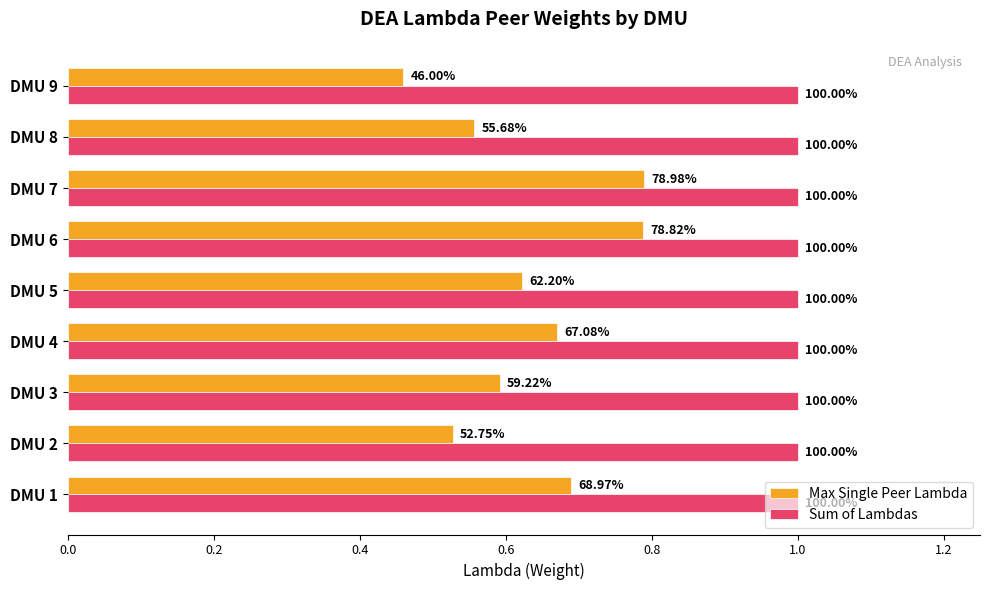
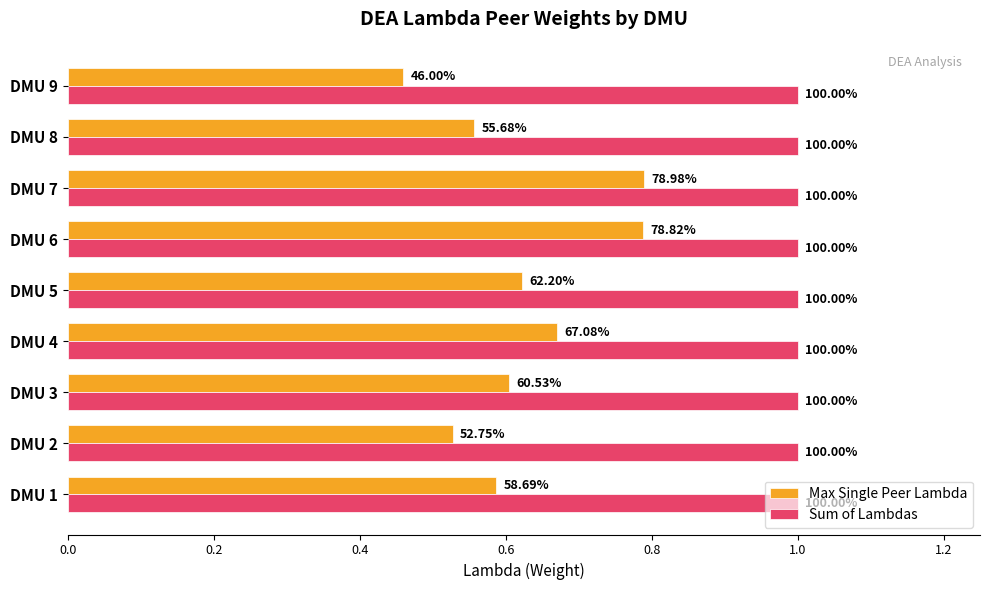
Max Single Peer Lambda, DMU 3: 59.22% -> 60.53%
Max Single Peer Lambda, DMU 1: 68.97% -> 58.69%
